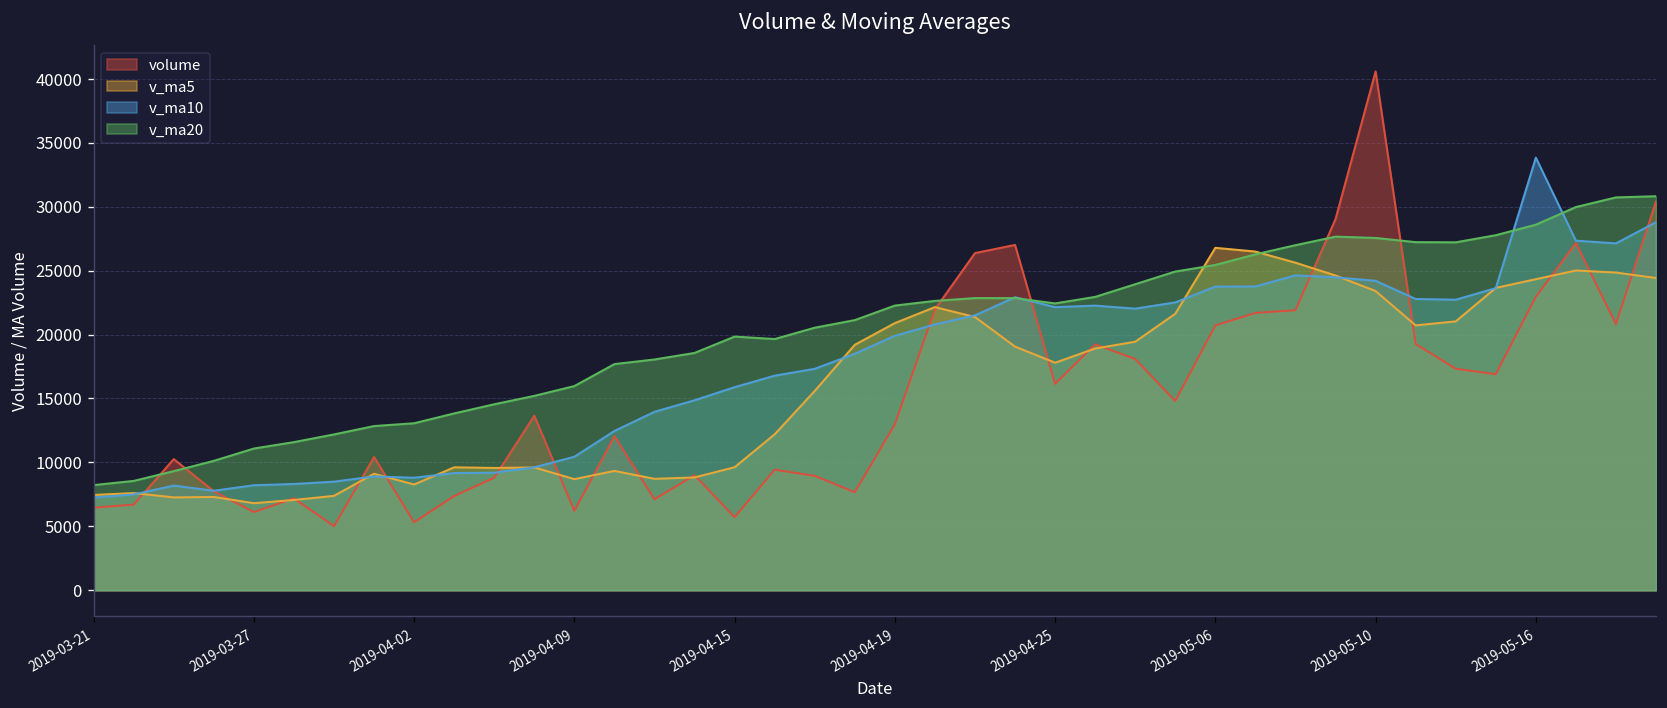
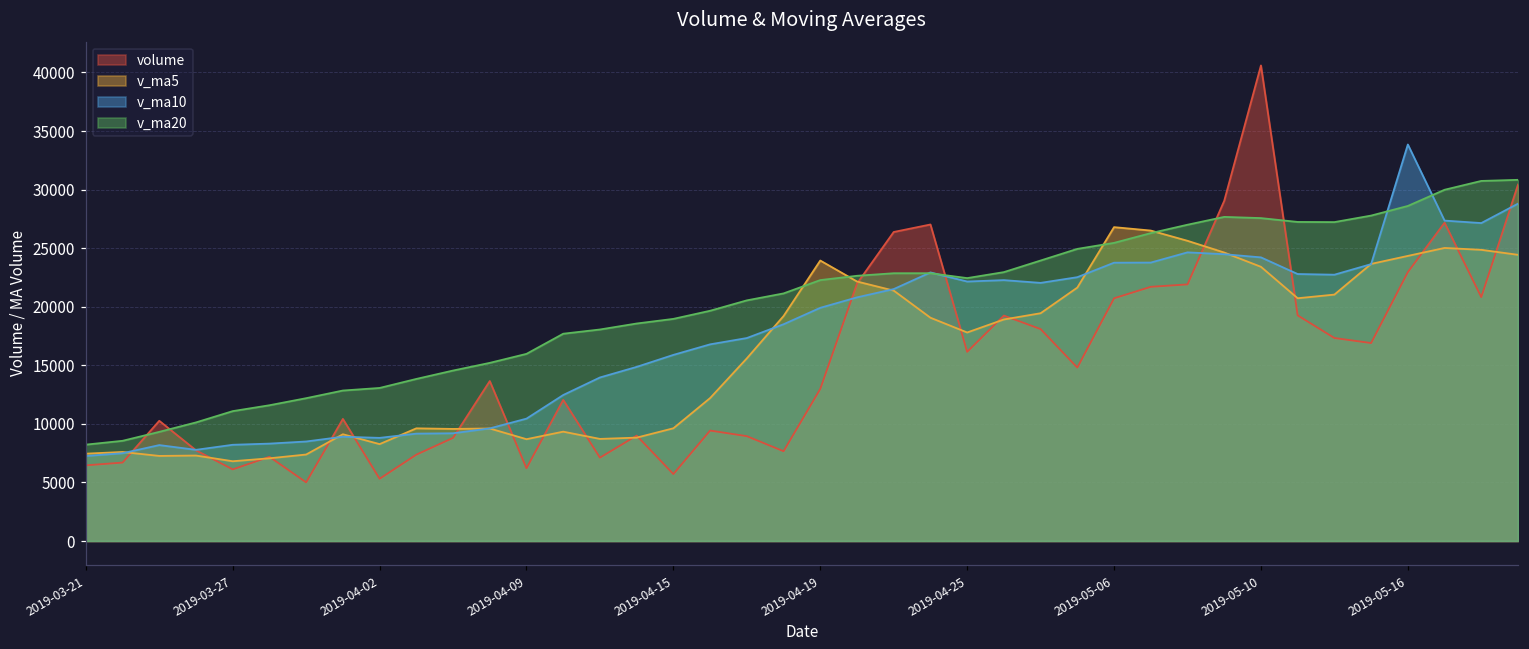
v_ma20, 2019-04-15: 19800 -> 19000
v_ma5, 2019-04-19: 20900 -> 23900
